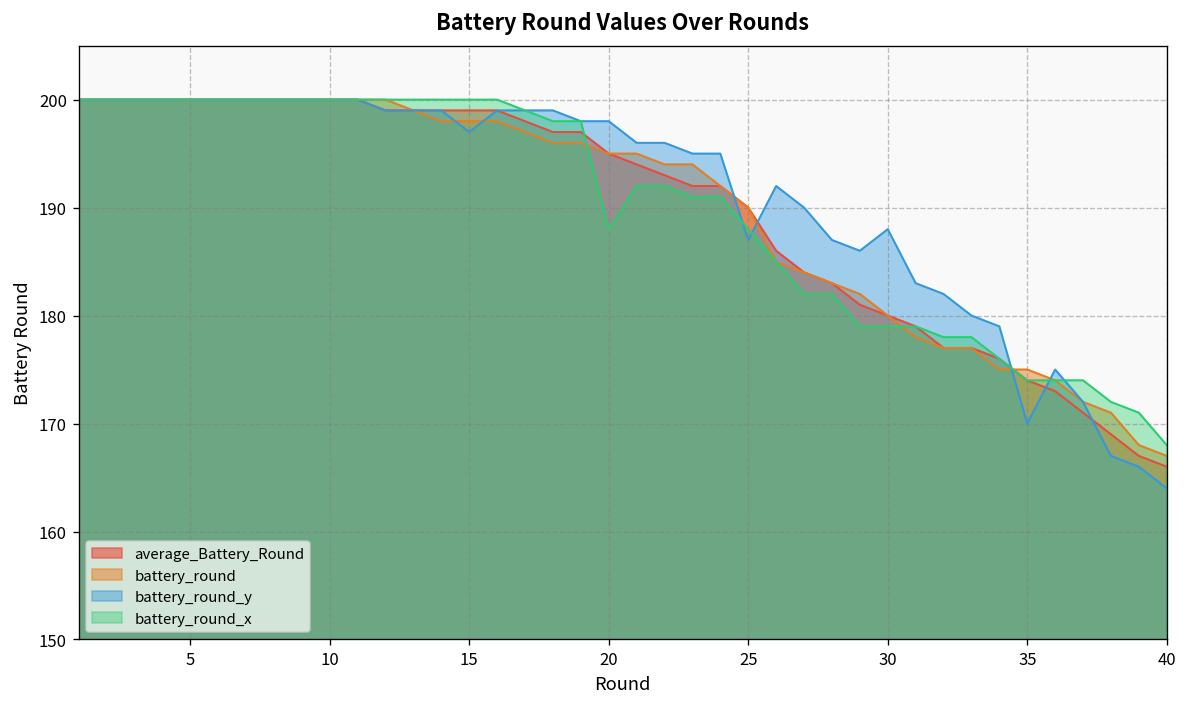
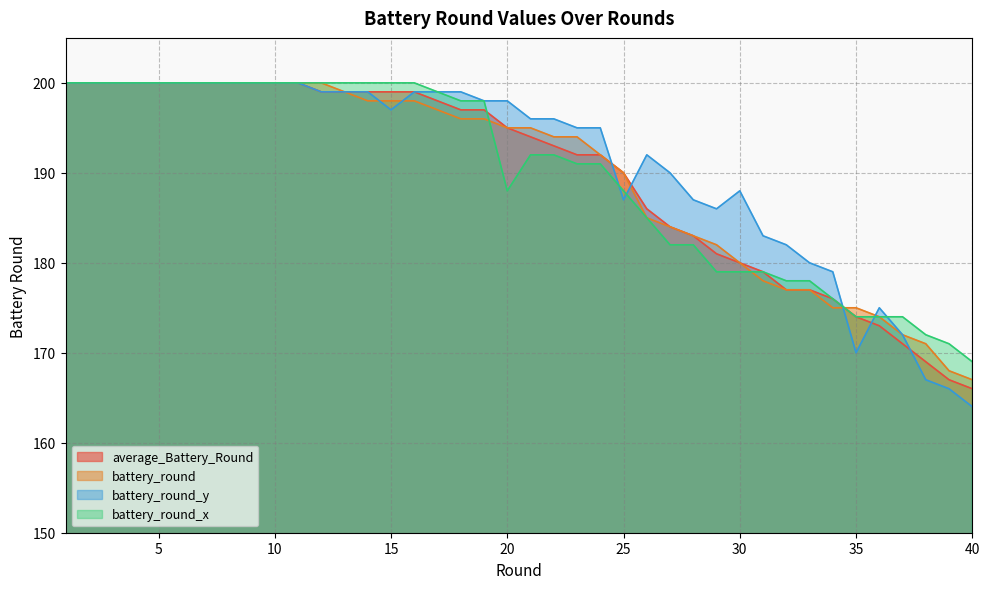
battery_round_x, 40: 168 -> 169
